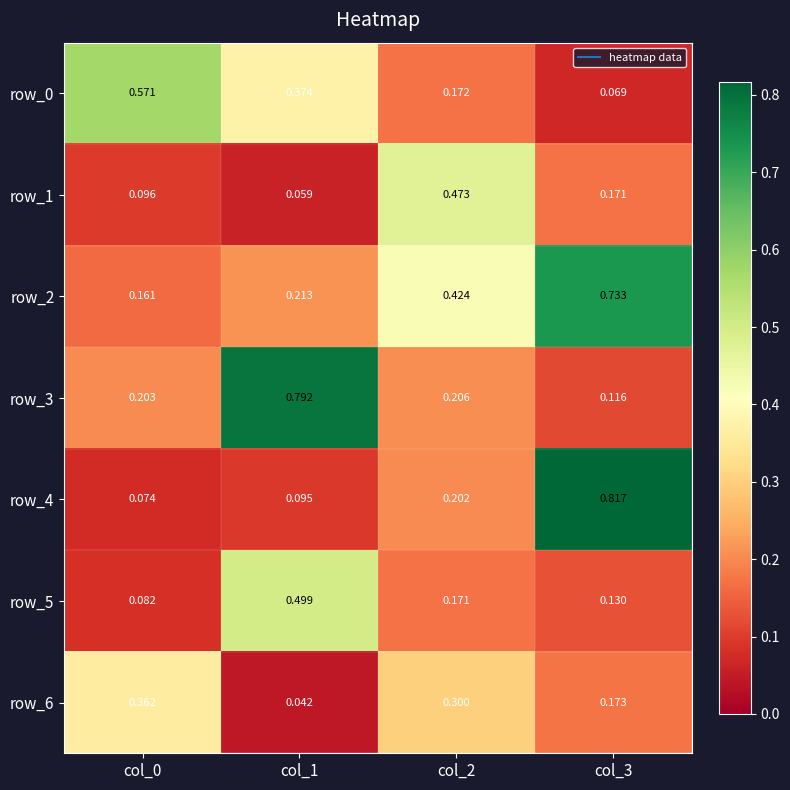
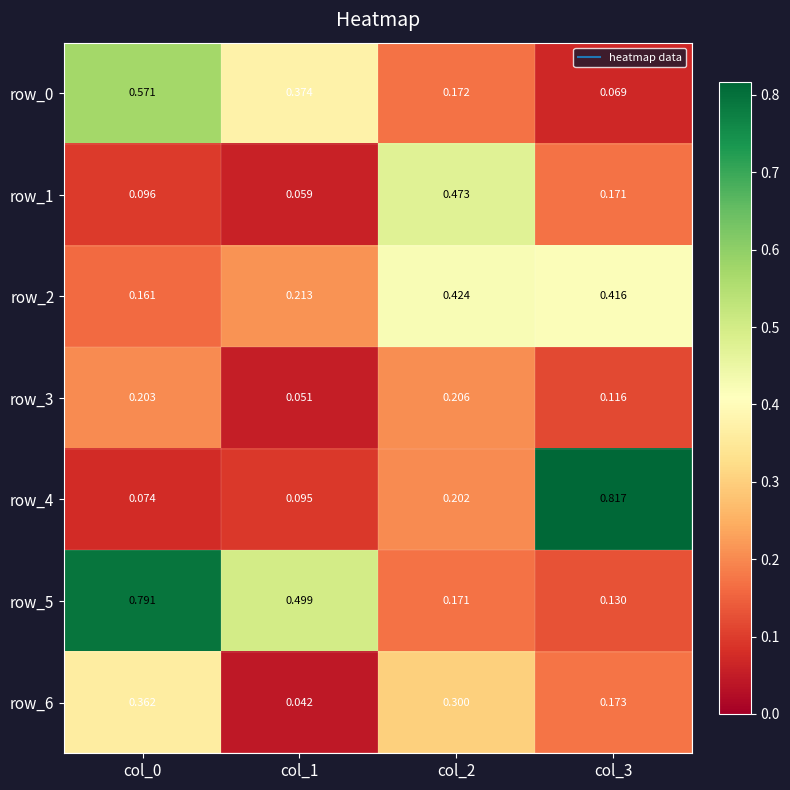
row_2, col_3: 0.733 -> 0.416
row_3, col_1: 0.792 -> 0.051
row_5, col_0: 0.082 -> 0.791
